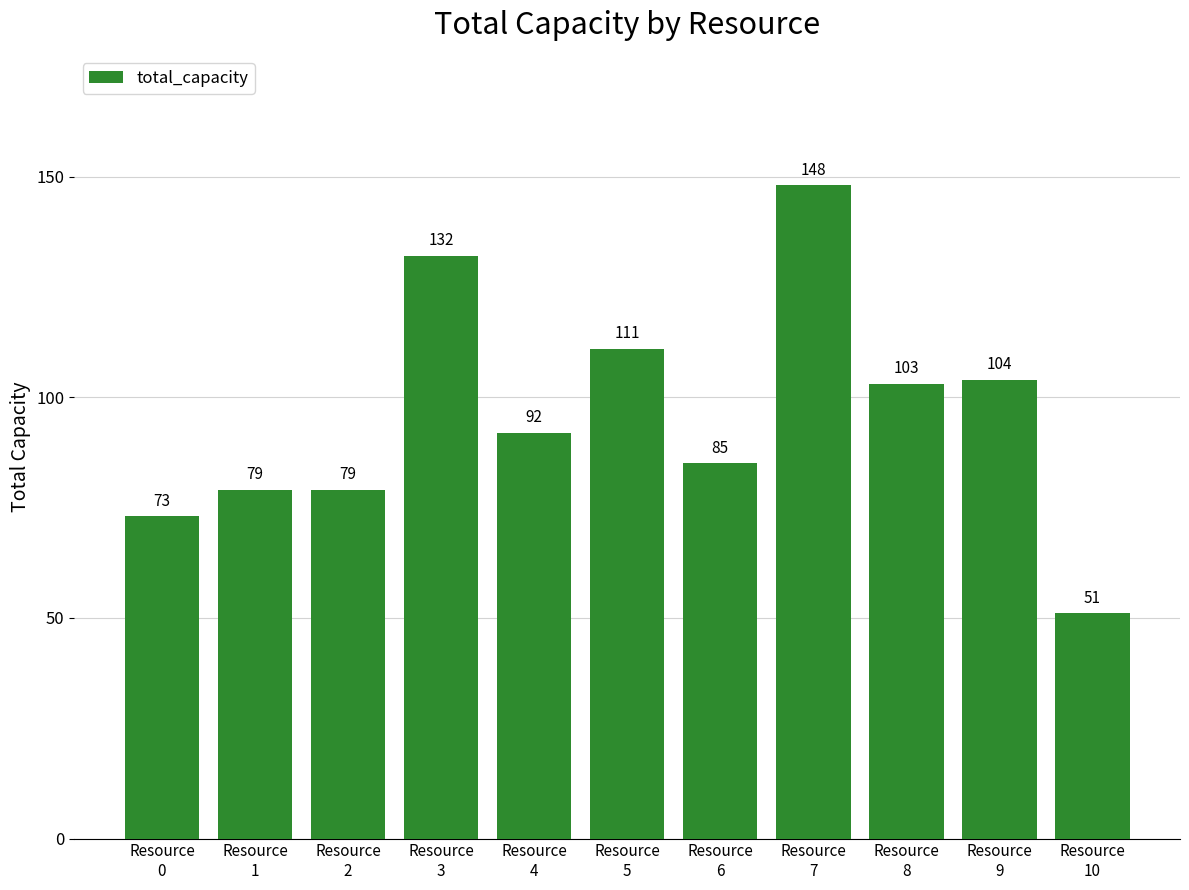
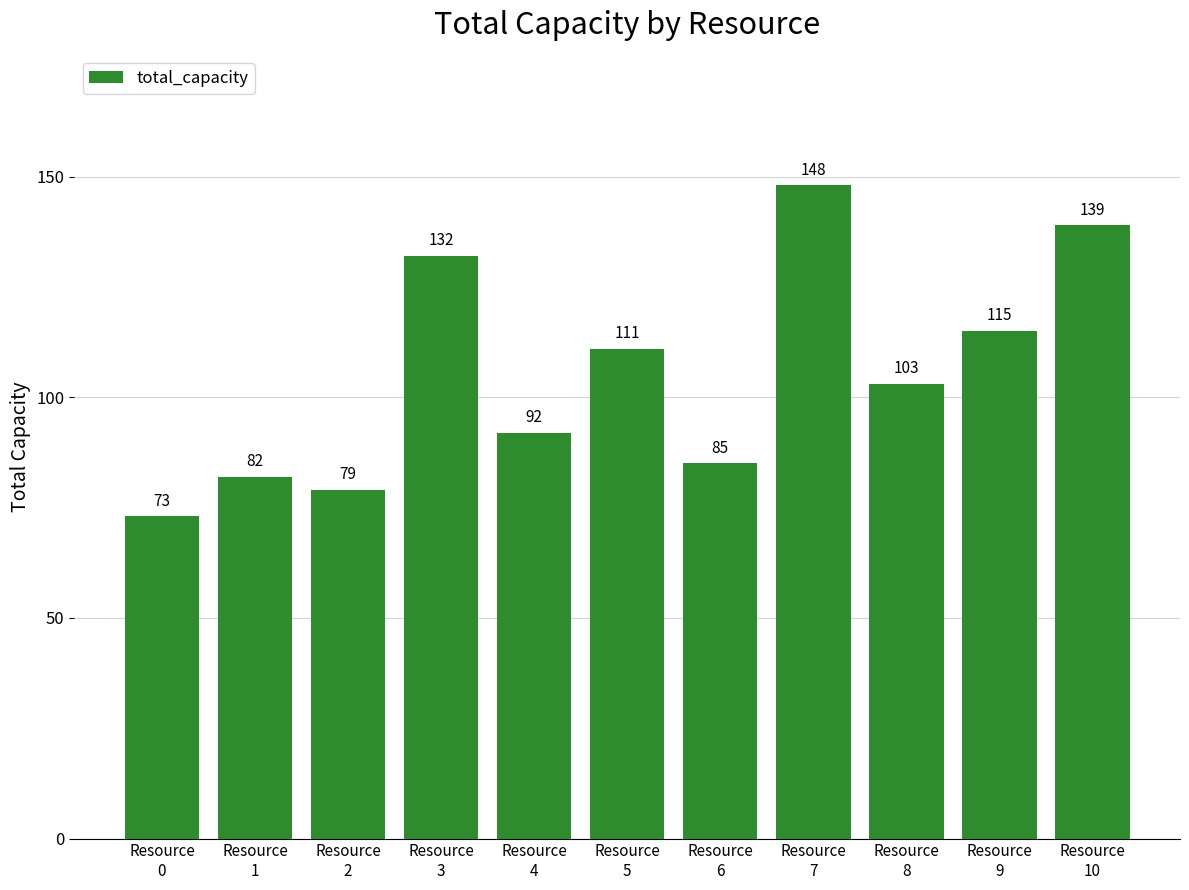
Resource 1: 79 -> 82
Resource 9: 104 -> 115
Resource 10: 51 -> 139
